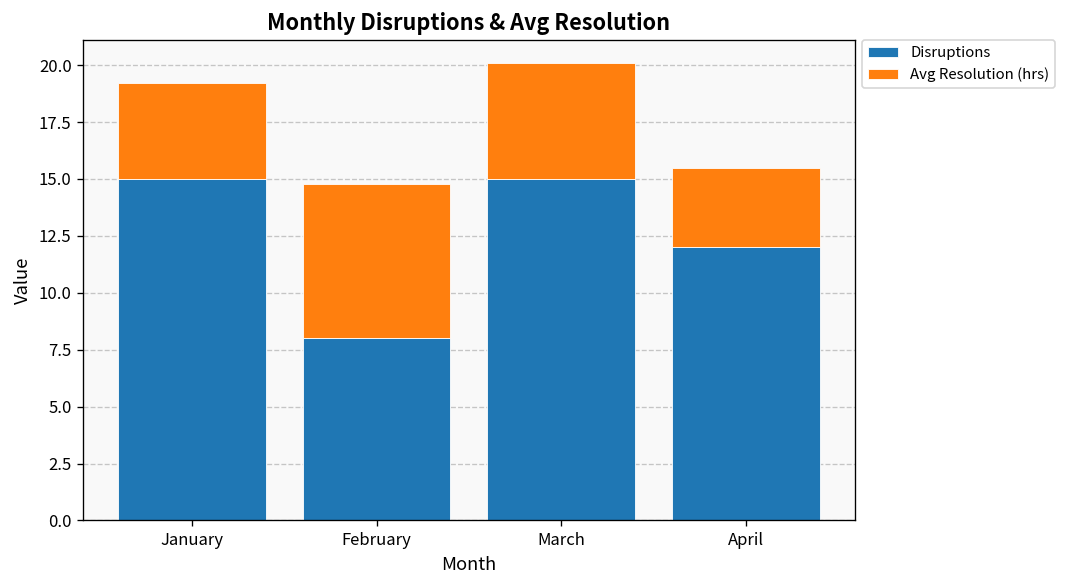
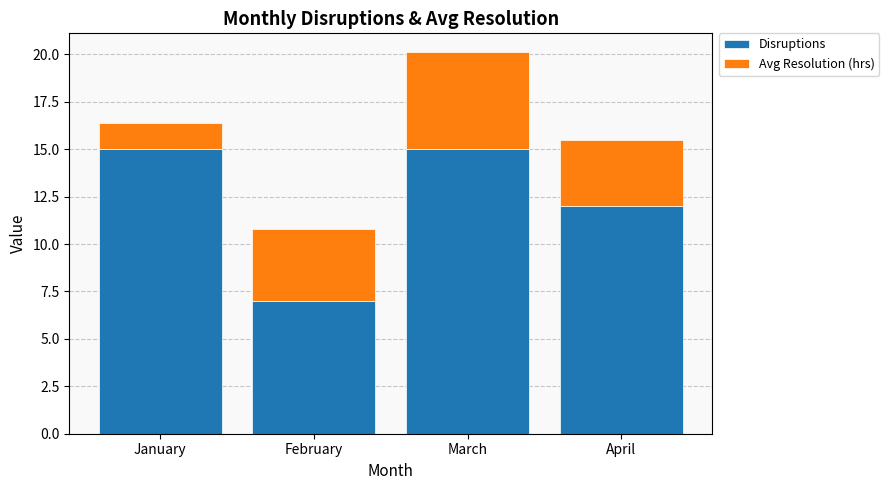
Avg Resolution (hrs), January: 4.2 -> 1.4
Disruptions, February: 8 -> 7
Avg Resolution (hrs), February: 6.8 -> 3.8
